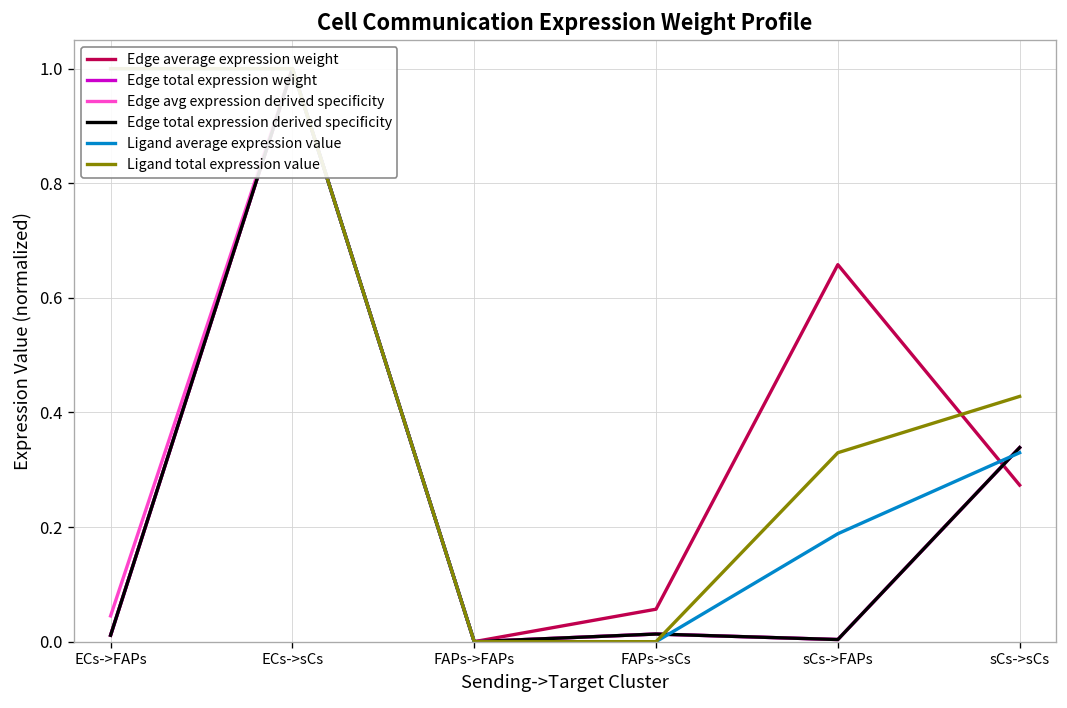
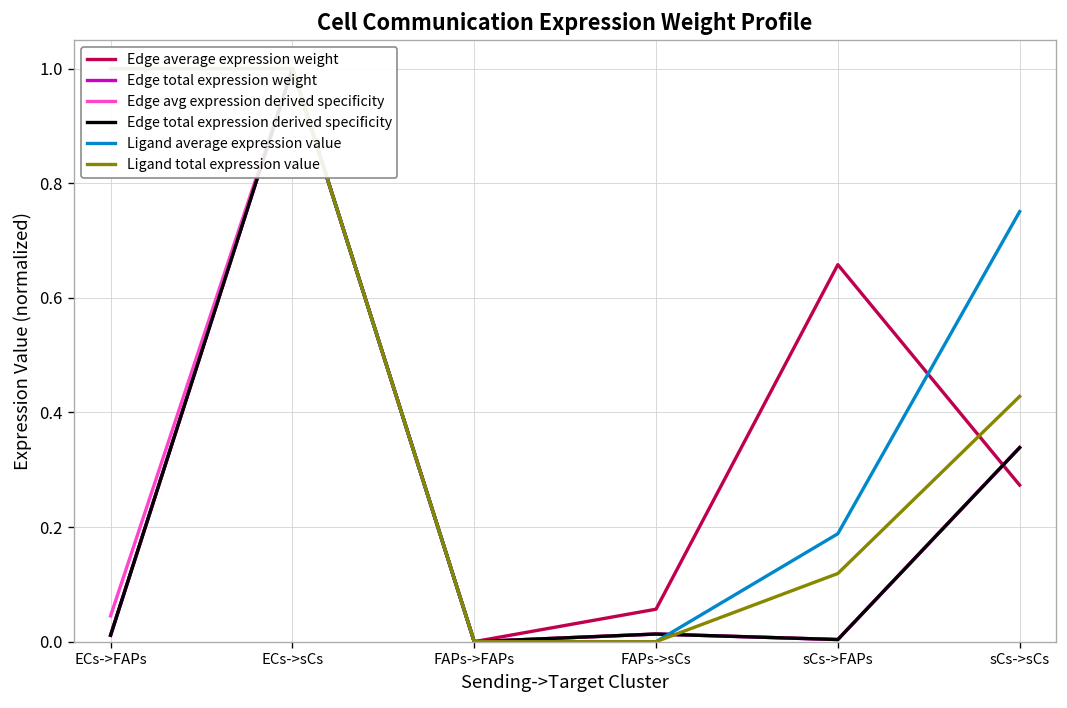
Ligand total expression value, sCs->FAPs: 0.33 -> 0.12
Ligand average expression value, sCs->sCs: 0.33 -> 0.75
